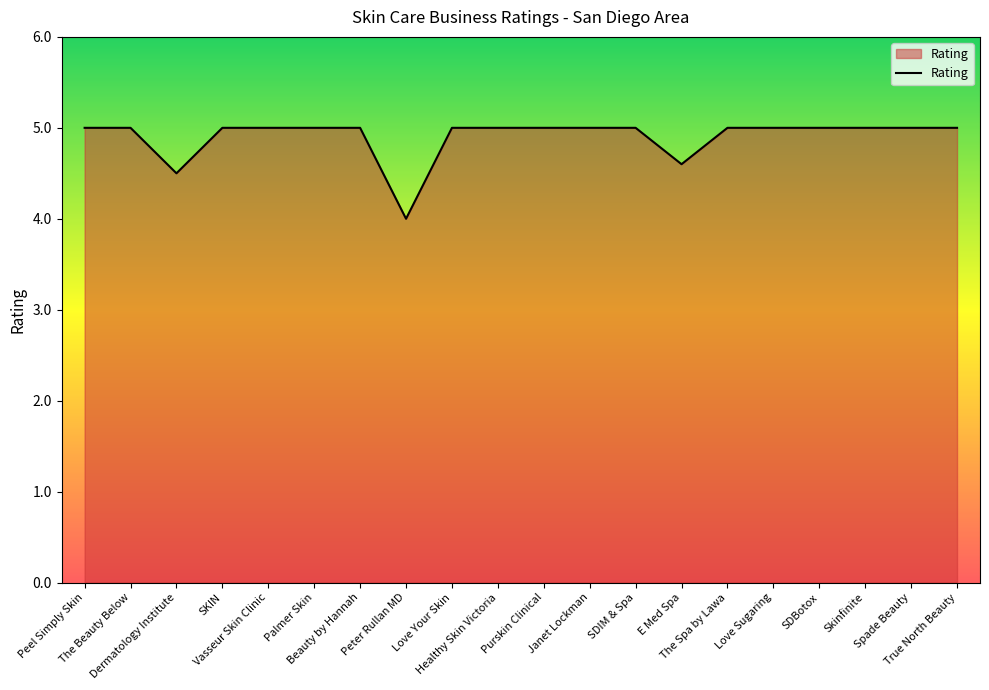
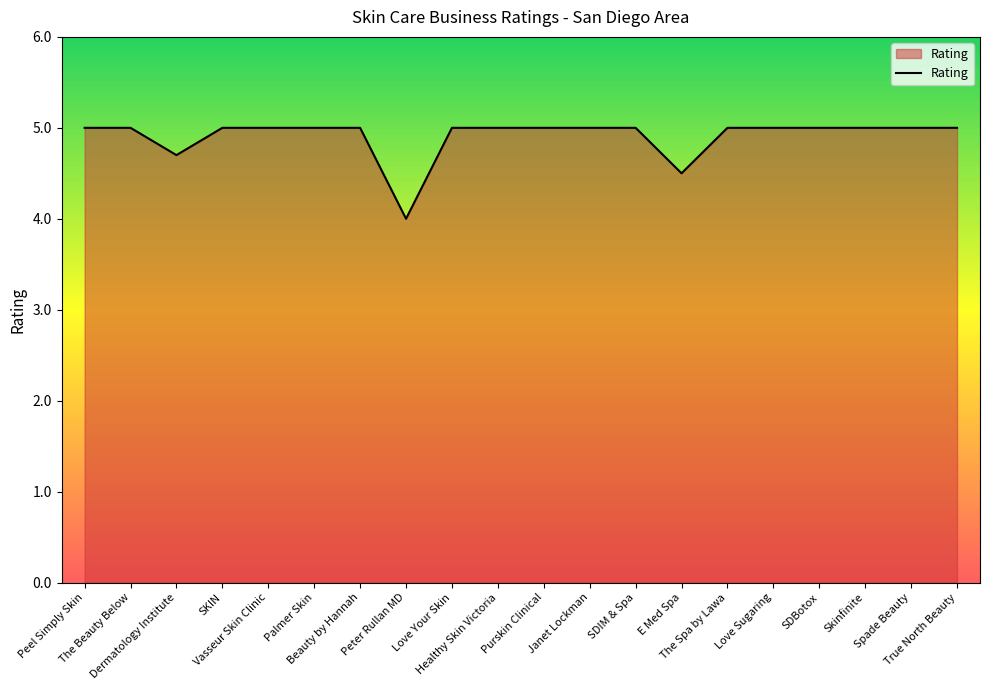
Dermatology Institute: 4.5 -> 4.7
E Med Spa: 4.6 -> 4.5
